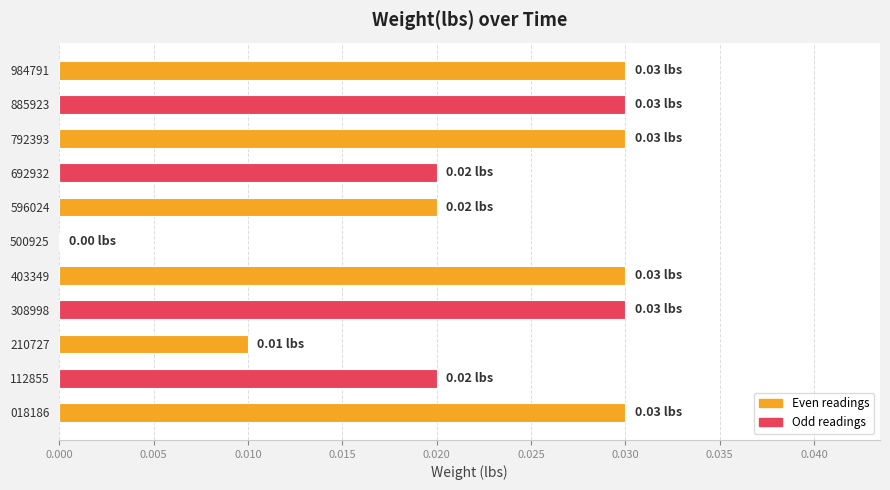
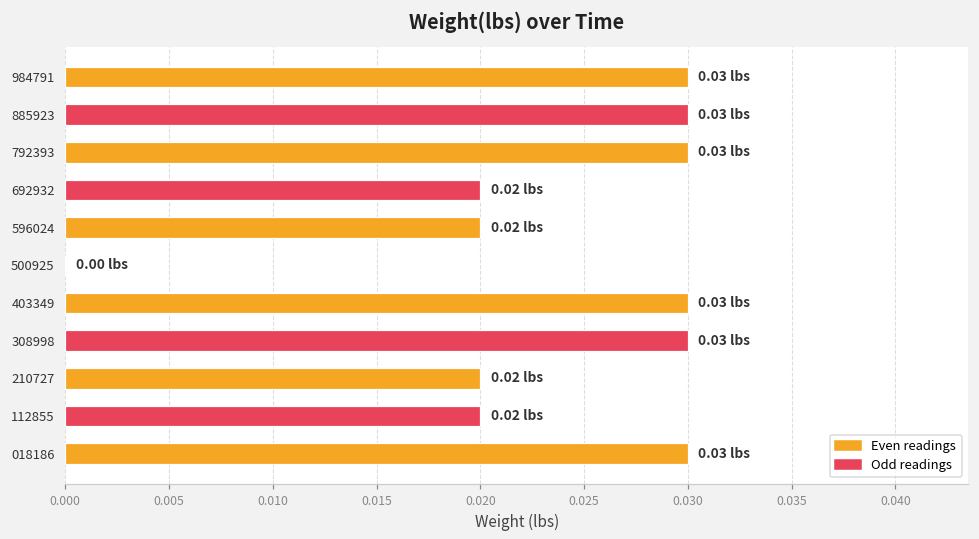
210727: 0.01 -> 0.02
